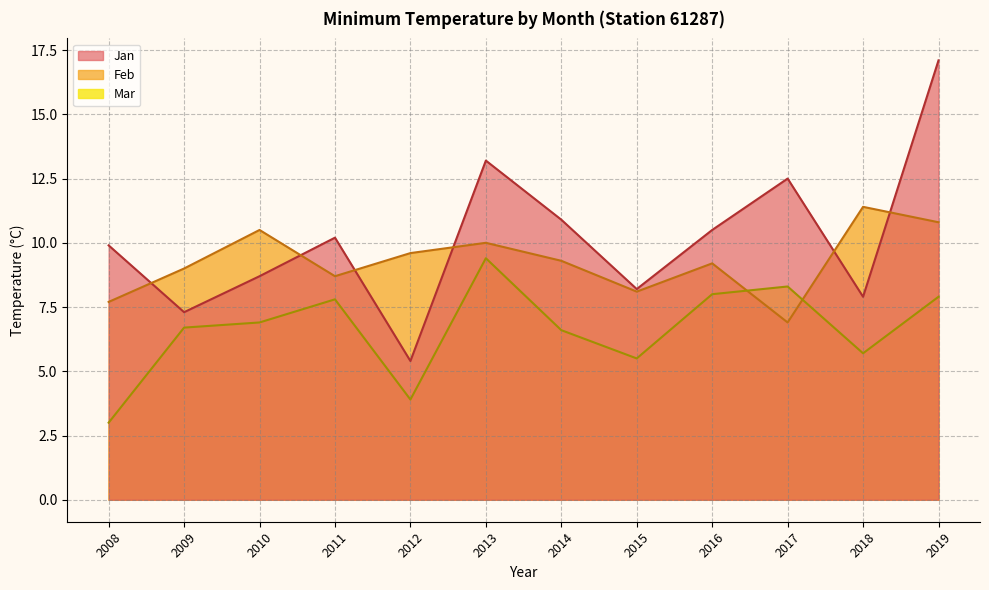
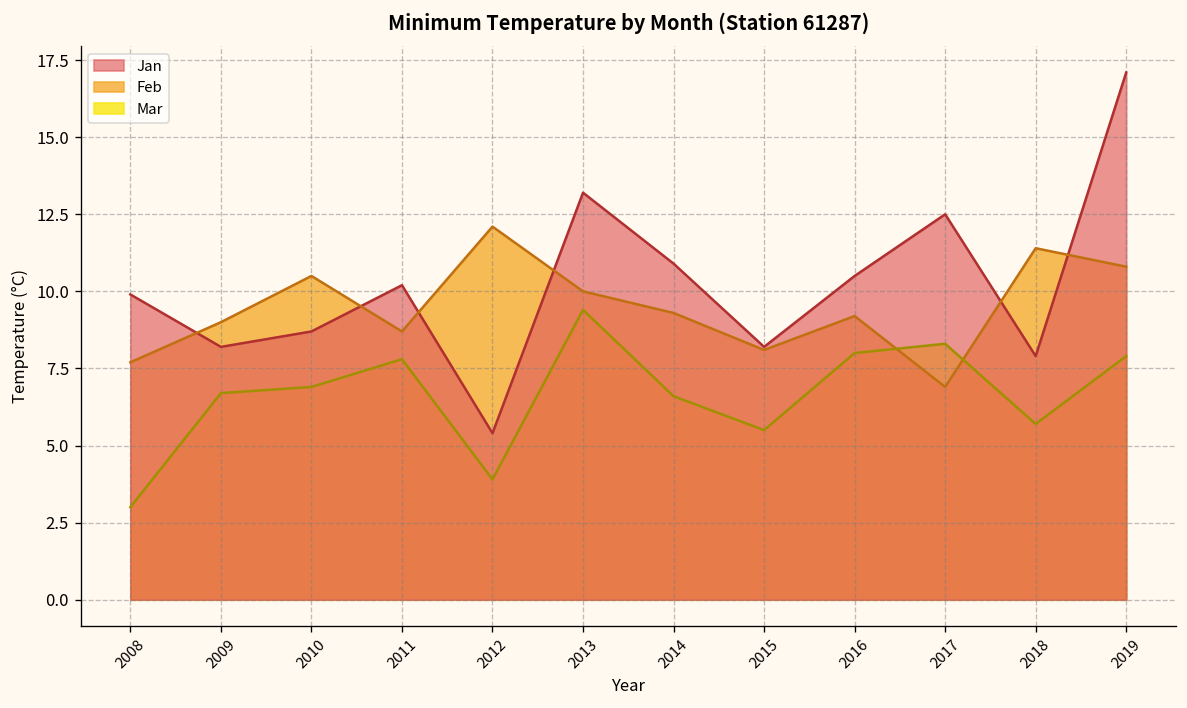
Jan, 2009: 7.3 -> 8.2
Feb, 2012: 9.6 -> 12.1
